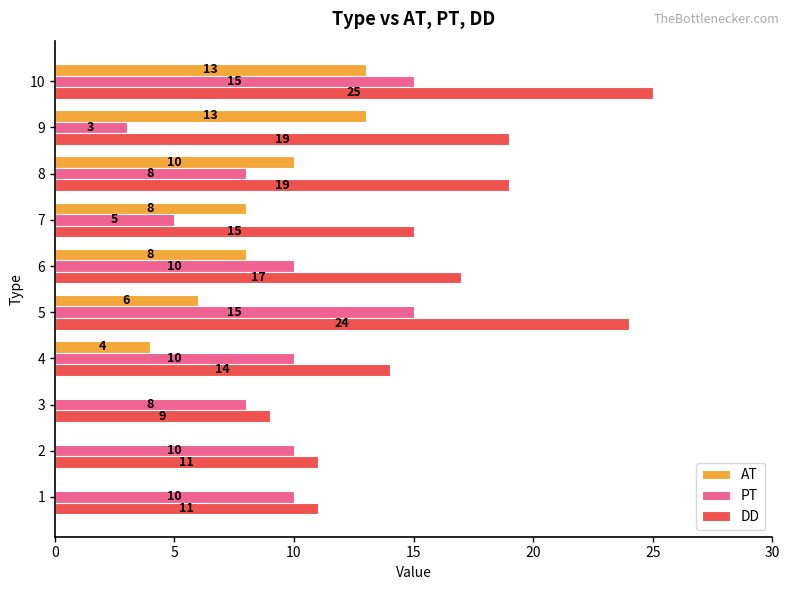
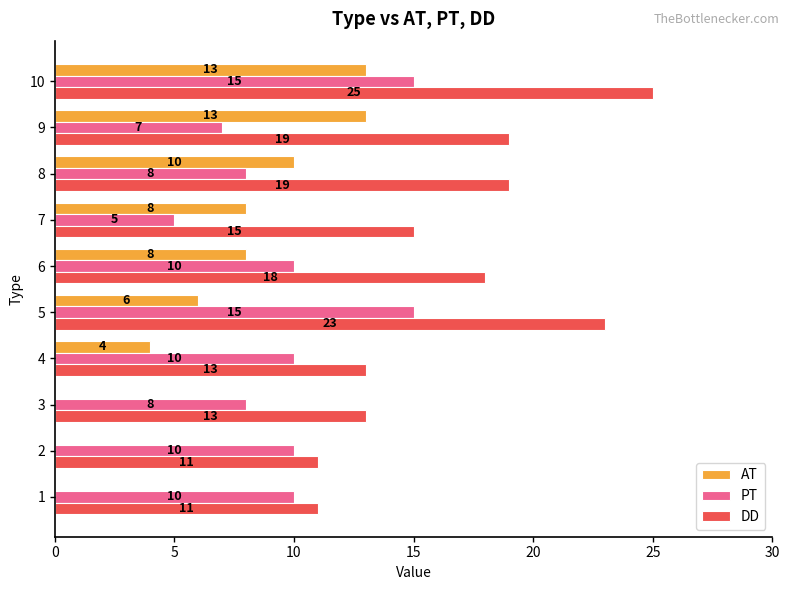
PT, 9: 3 -> 7
DD, 6: 17 -> 18
DD, 5: 24 -> 23
DD, 4: 14 -> 13
DD, 3: 9 -> 13
